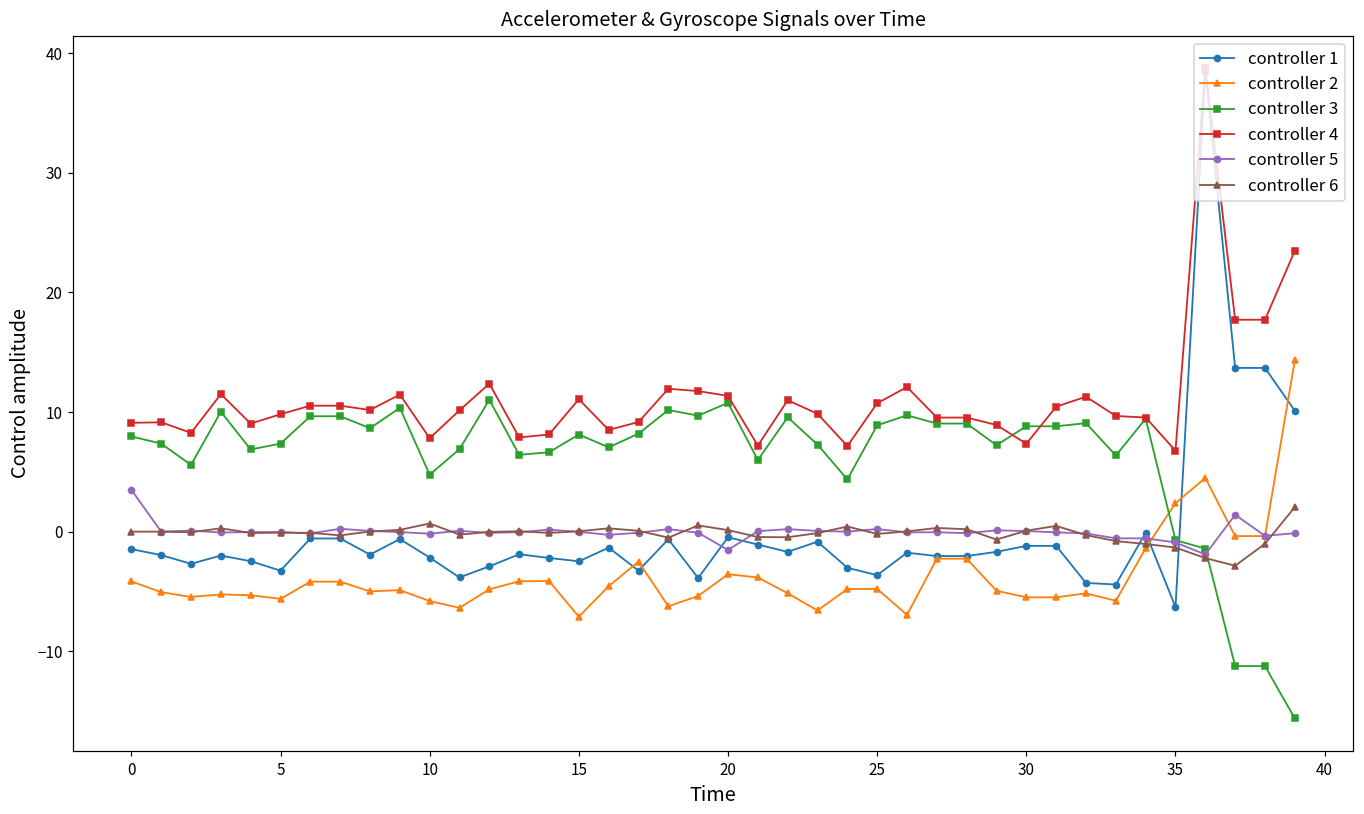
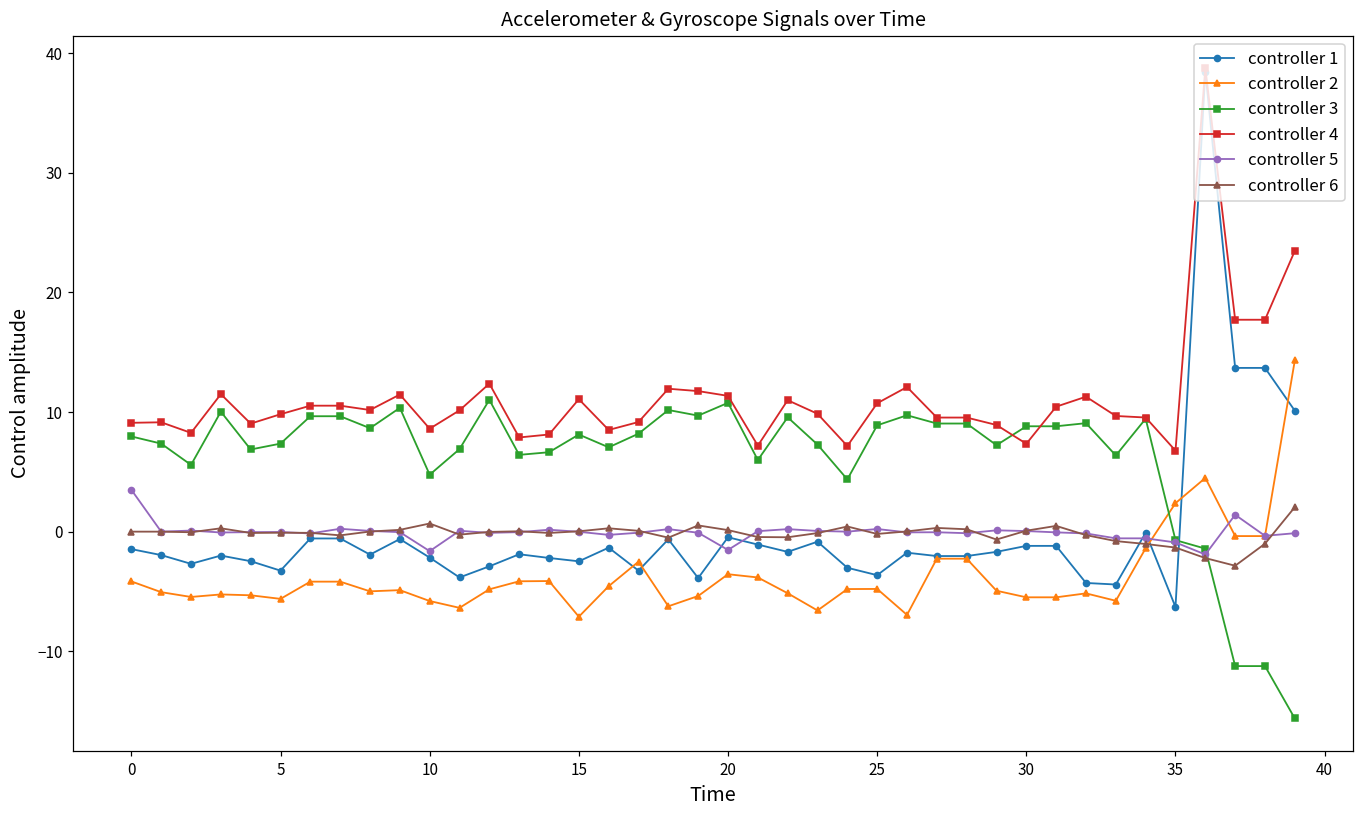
controller 4, 10: 7.8 -> 8.6
controller 5, 10: -0.2 -> -1.6
